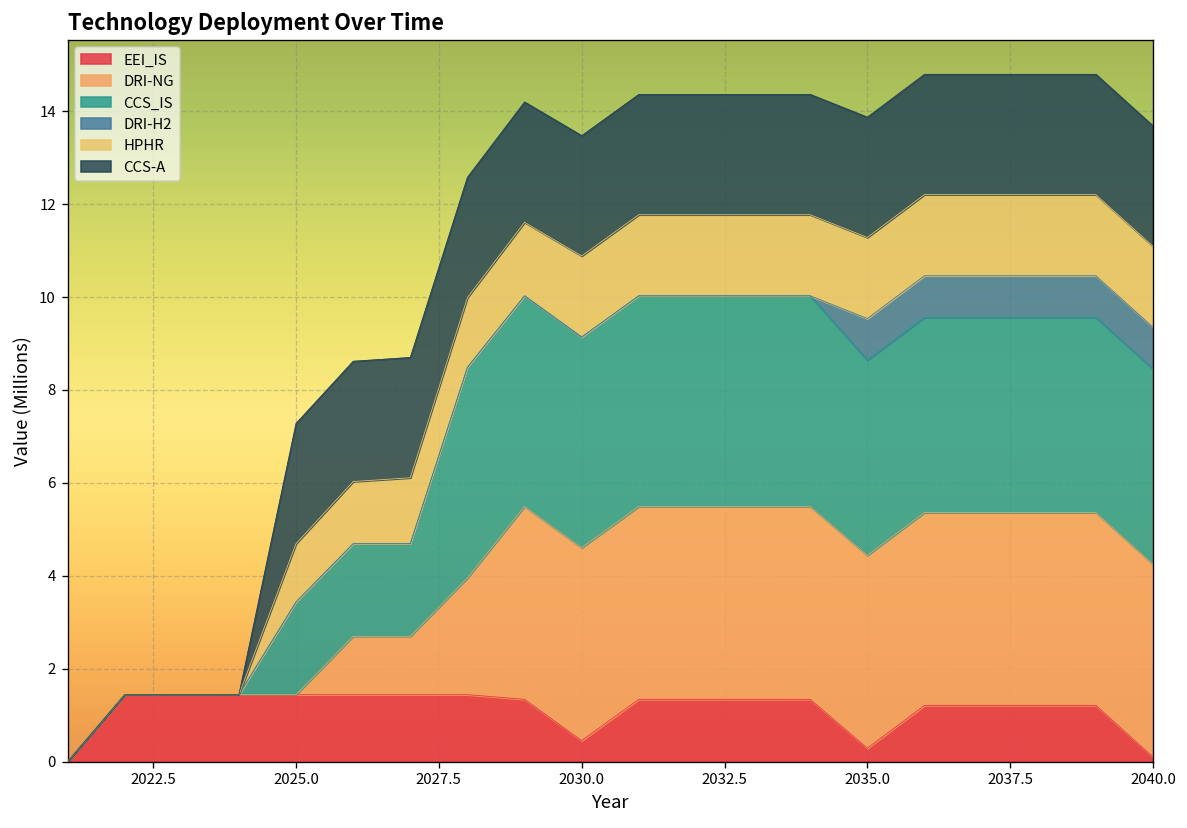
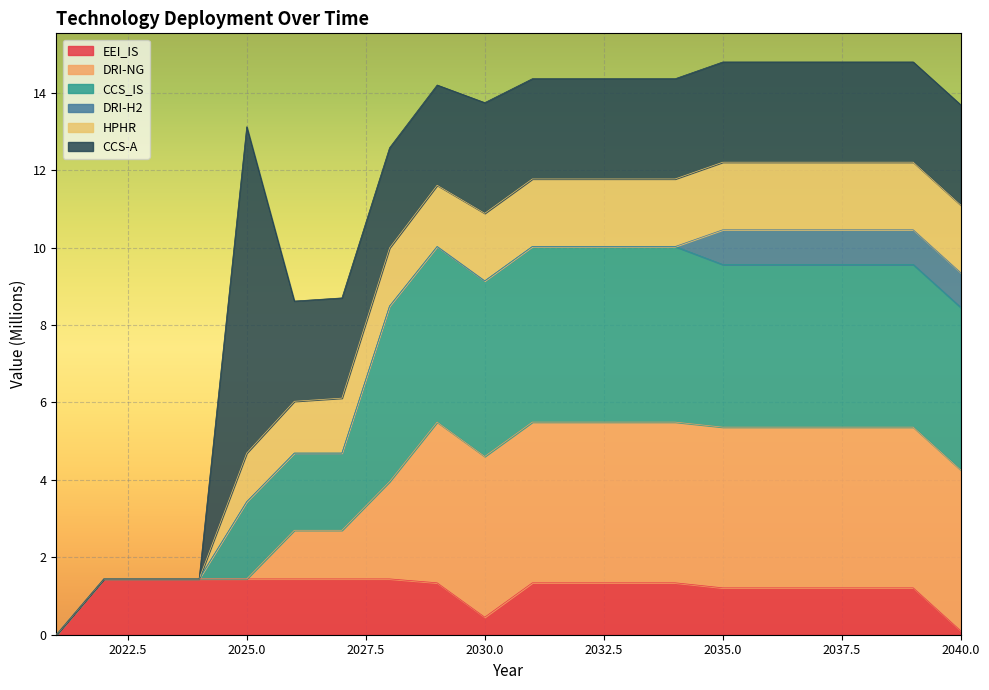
CCS-A, 2025.0: 2.6 -> 8.4
CCS-A, 2030.0: 2.6 -> 2.9
EEI_IS, 2035.0: 0.3 -> 1.2
